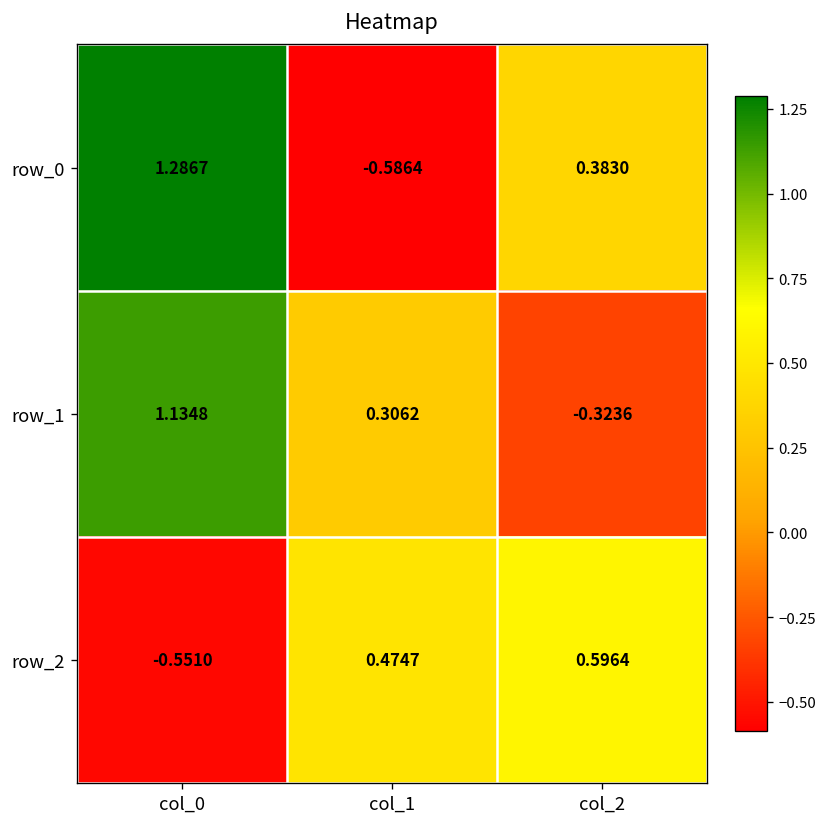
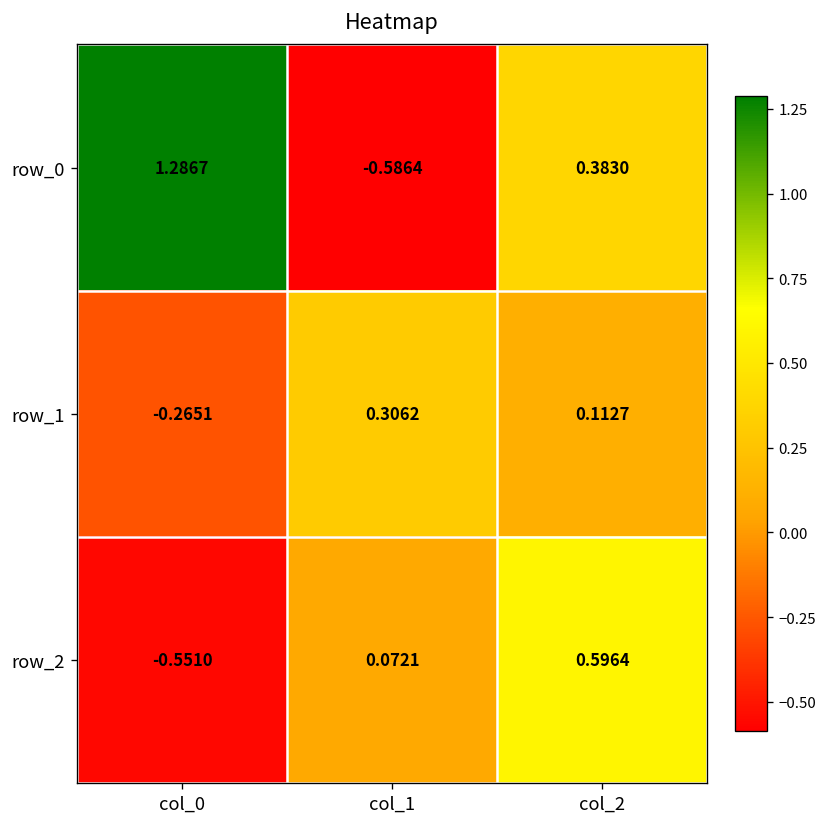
row_1, col_0: 1.1348 -> -0.2651
row_1, col_2: -0.3236 -> 0.1127
row_2, col_1: 0.4747 -> 0.0721
